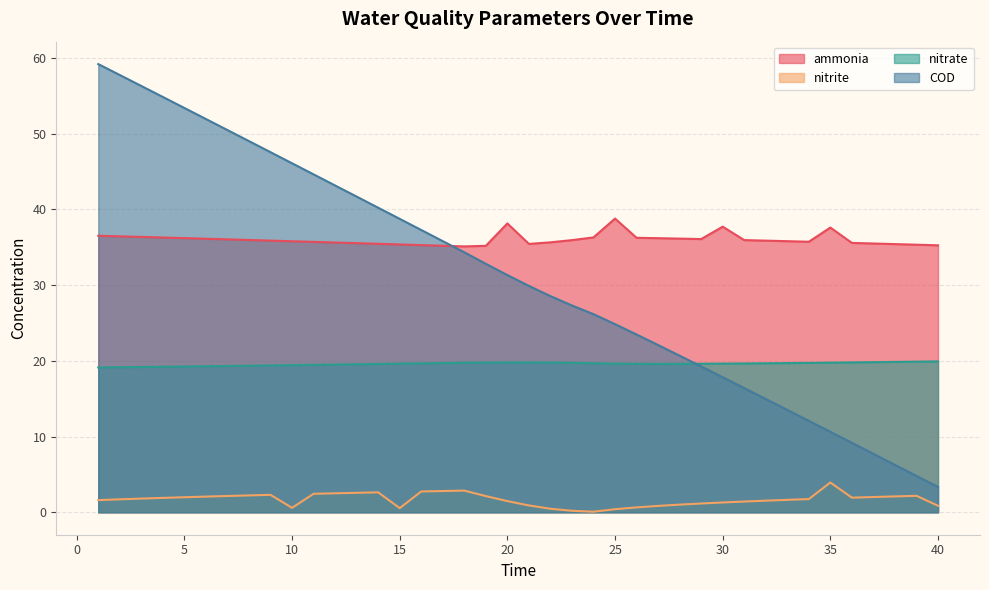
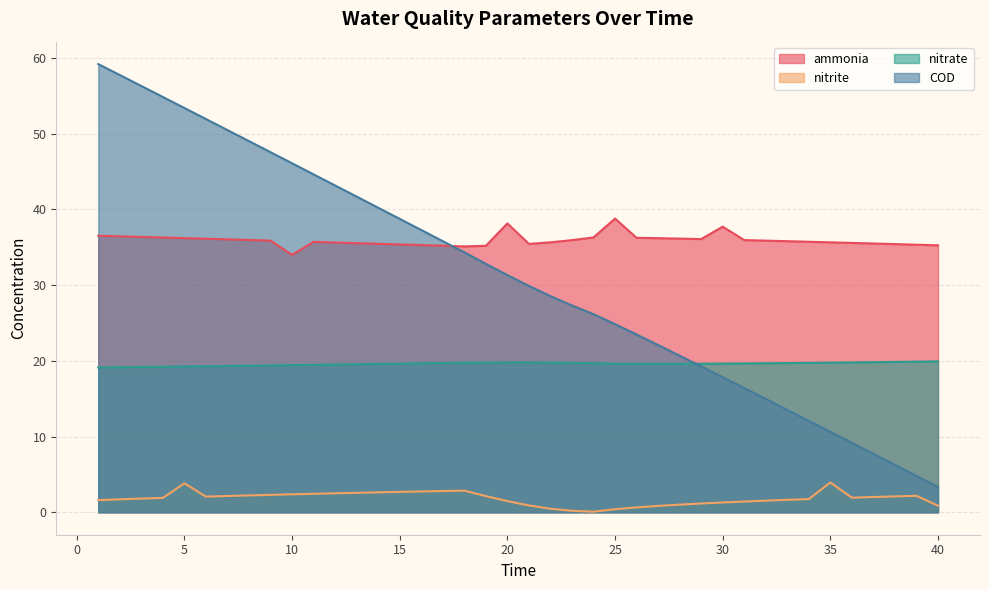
nitrite, 5: 2 -> 4
ammonia, 10: 36 -> 34
nitrite, 10: 1 -> 2
nitrite, 15: 1 -> 3
ammonia, 35: 38 -> 36
